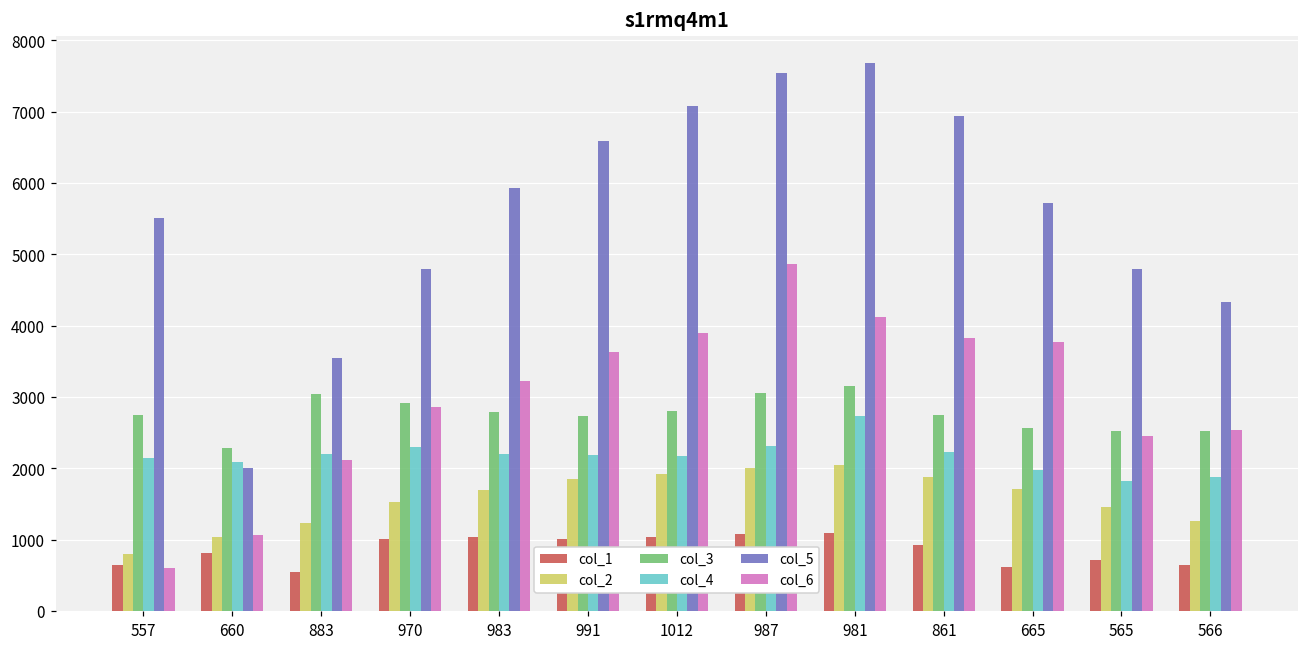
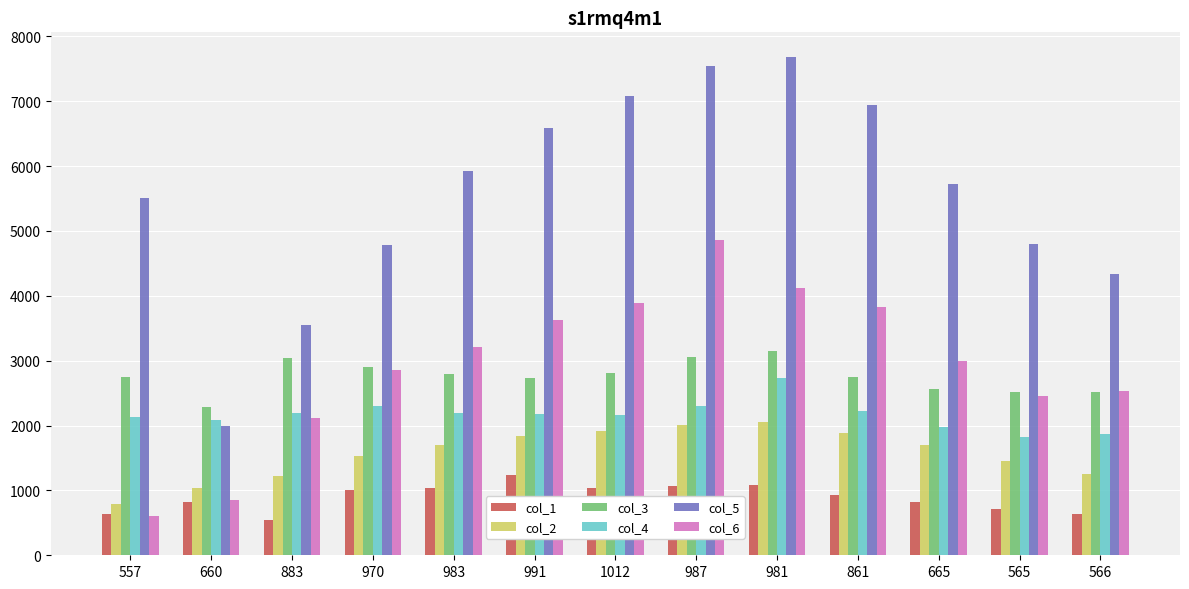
col_6, 660: 1100 -> 900
col_1, 991: 1000 -> 1200
col_1, 665: 600 -> 800
col_6, 665: 3800 -> 3000
